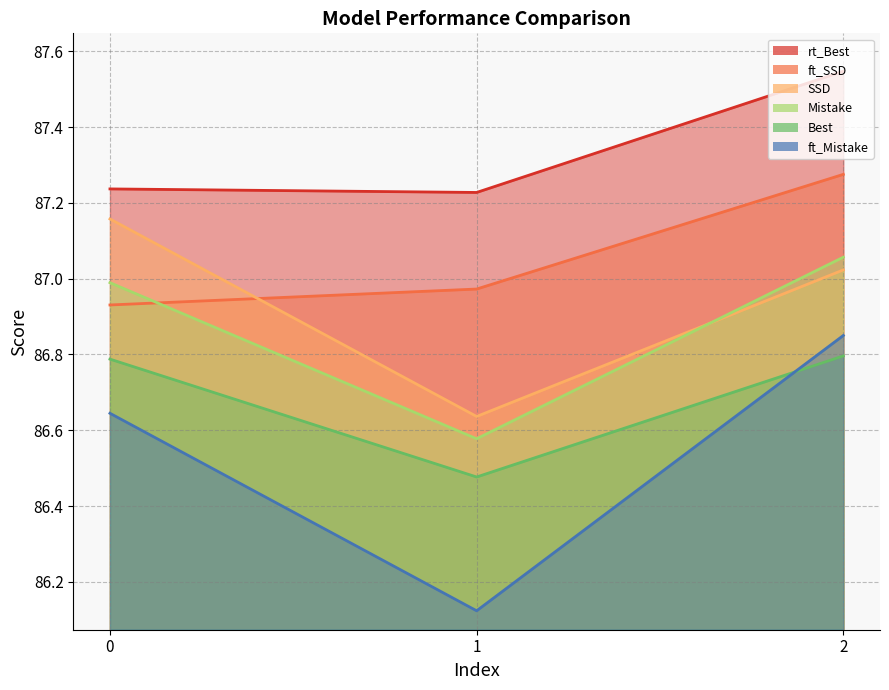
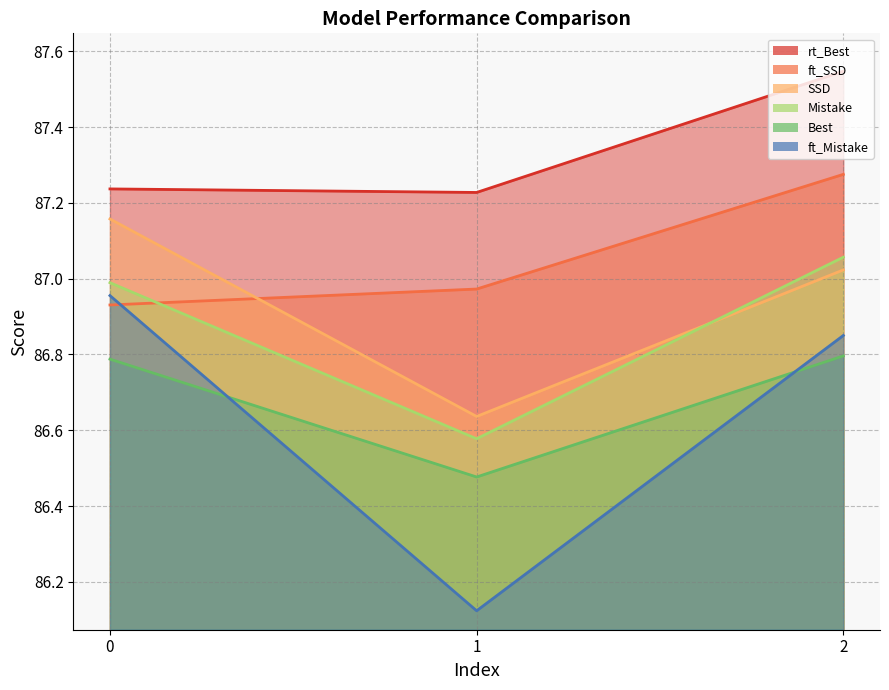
ft_Mistake, 0: 86.64 -> 86.96
